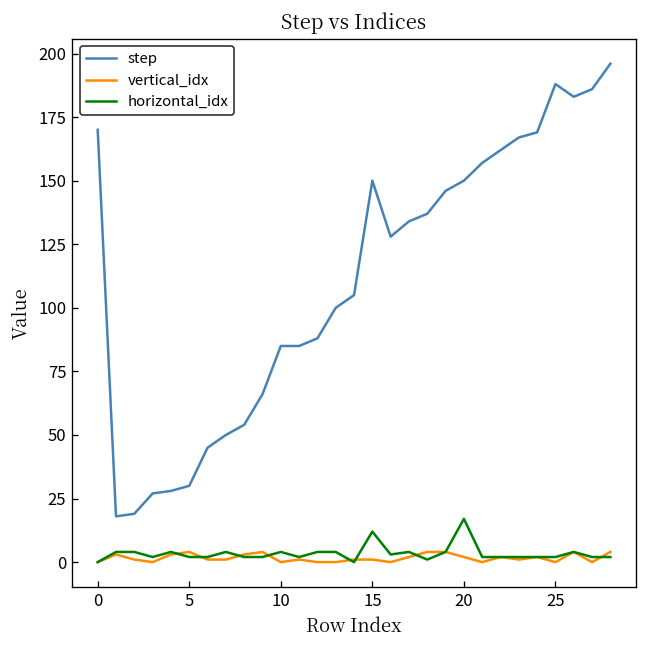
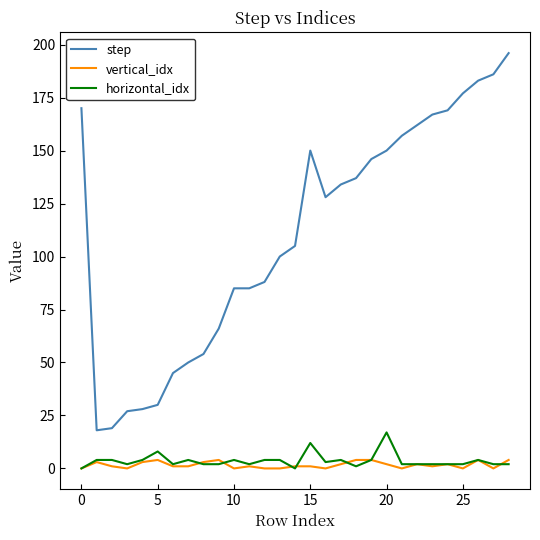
horizontal_idx, 5: 2 -> 8
step, 25: 188 -> 177
